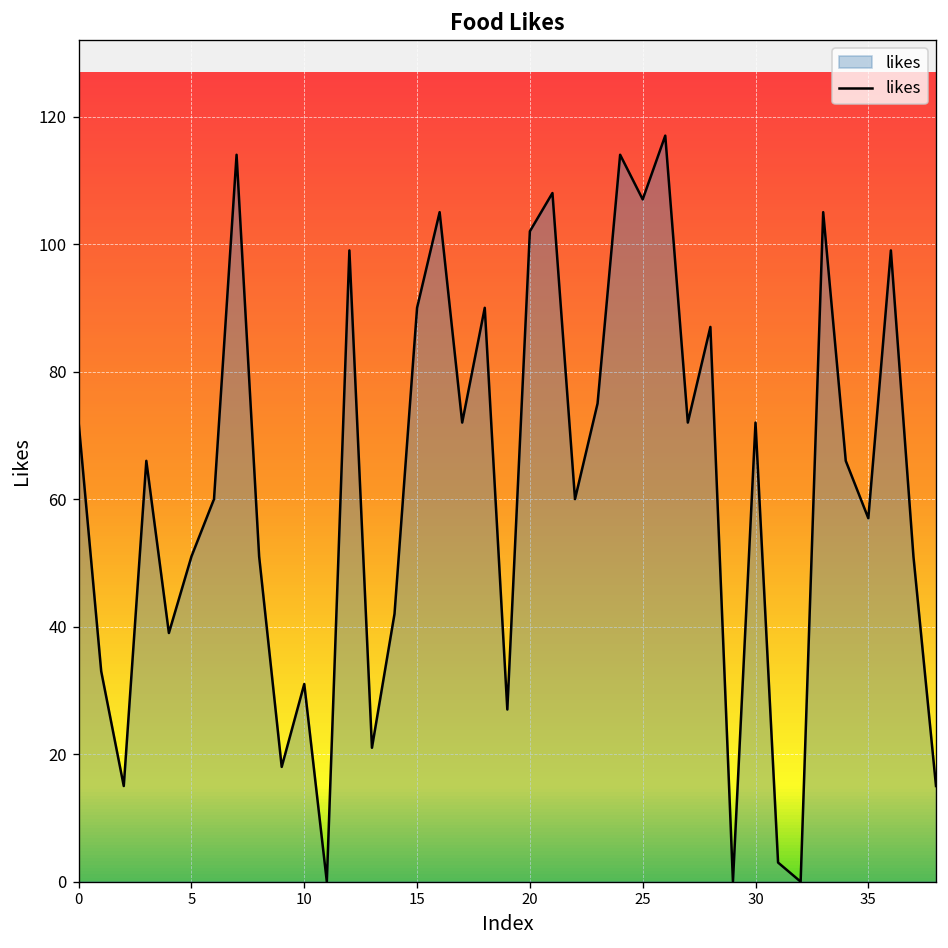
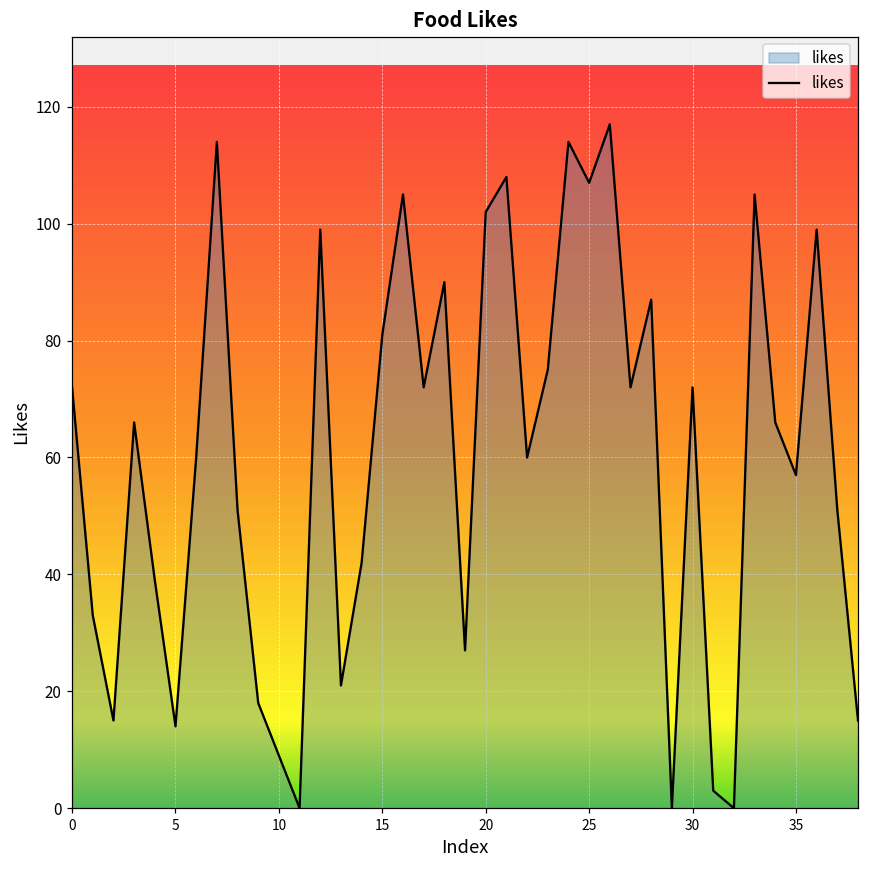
5: 51 -> 14
10: 31 -> 9
15: 90 -> 81
